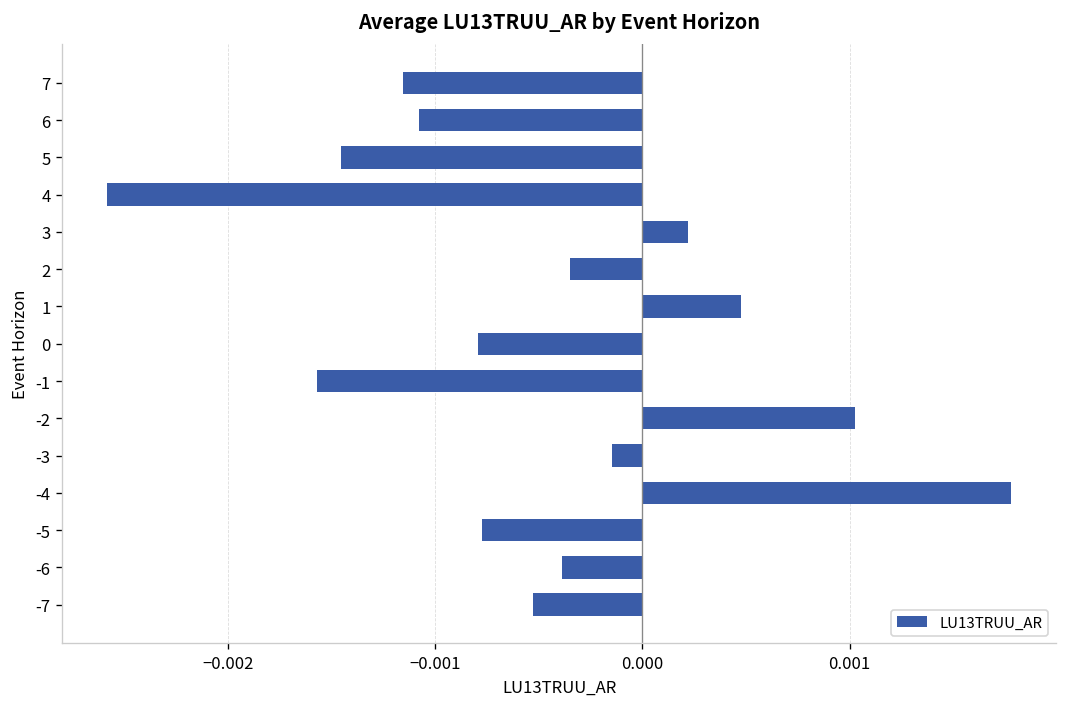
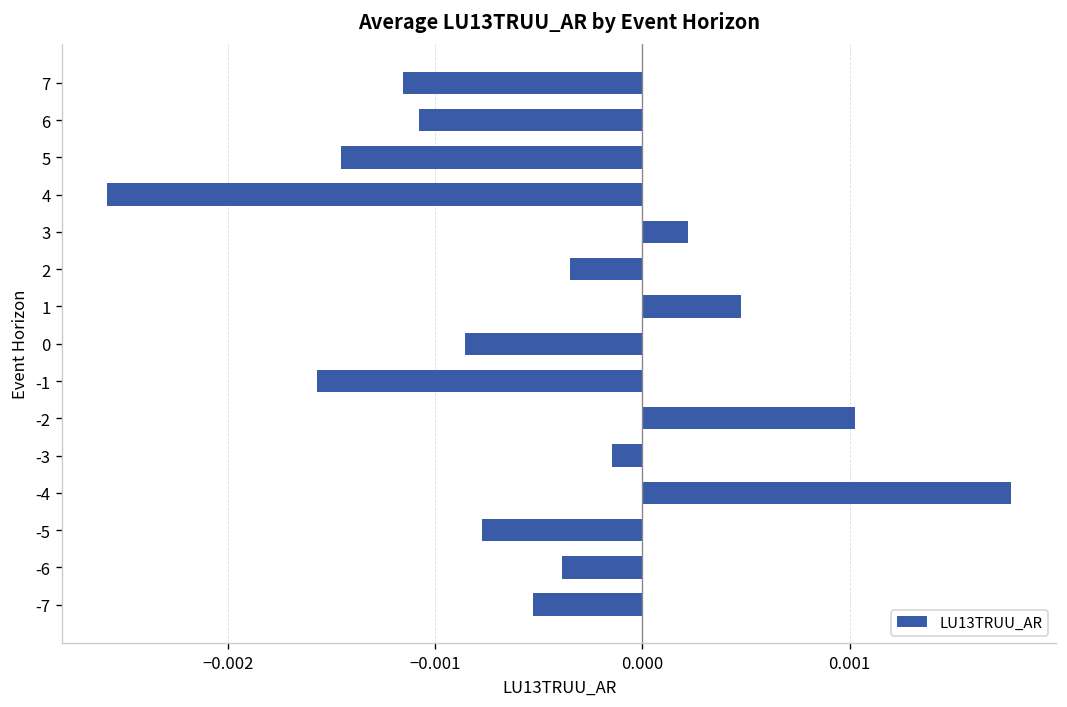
0: -0.00080 -> -0.00086
